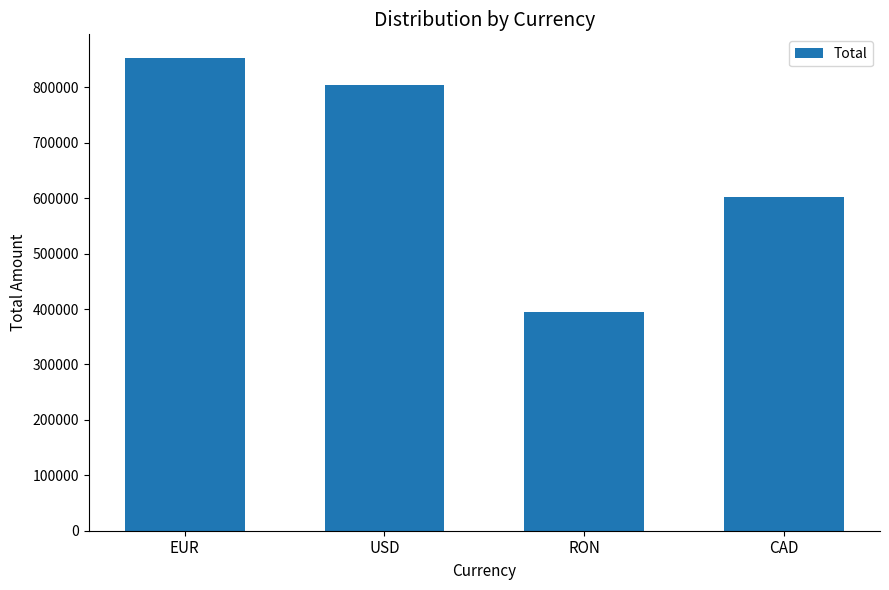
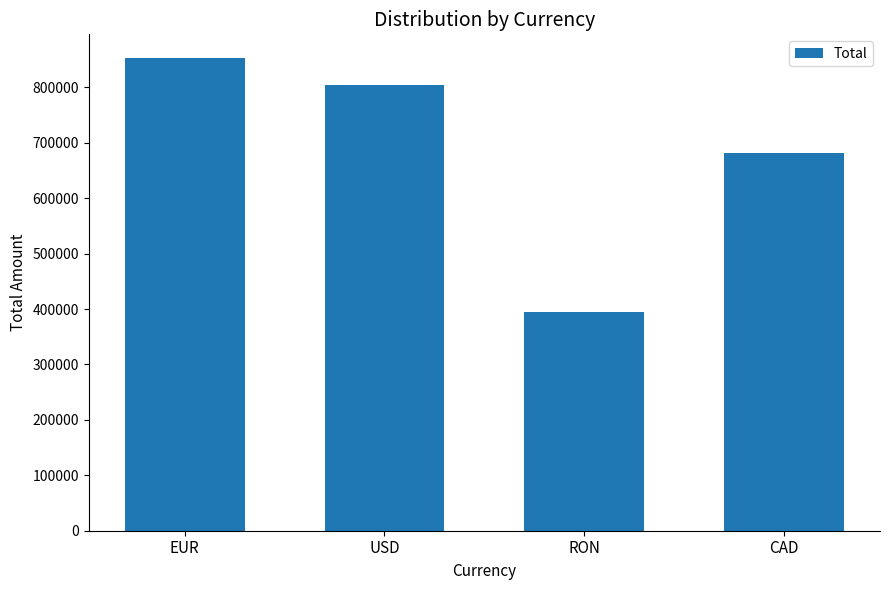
CAD: 600000 -> 680000
